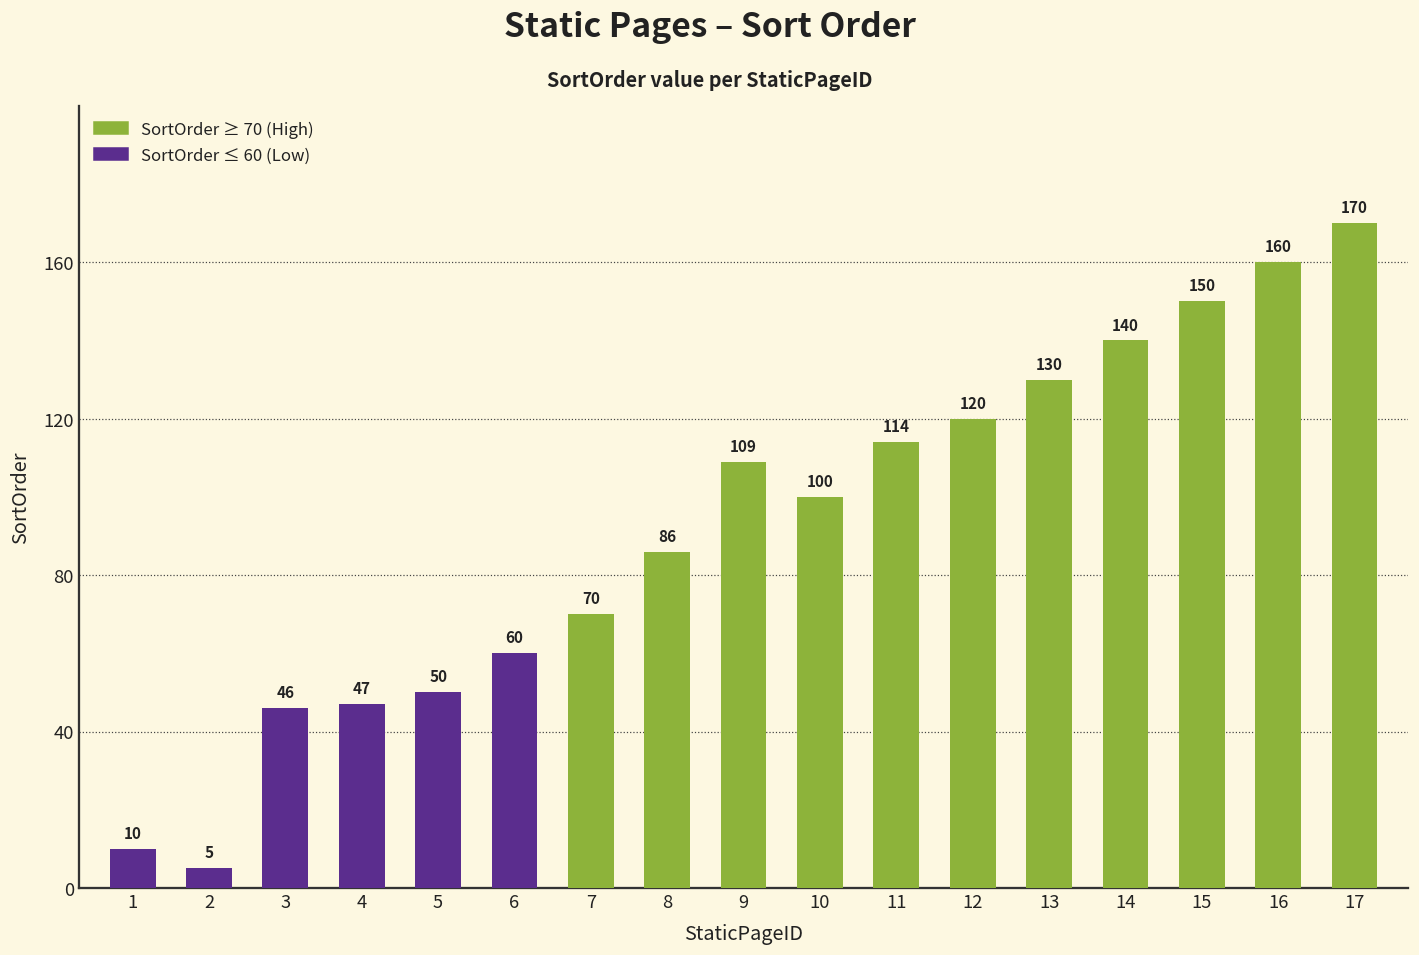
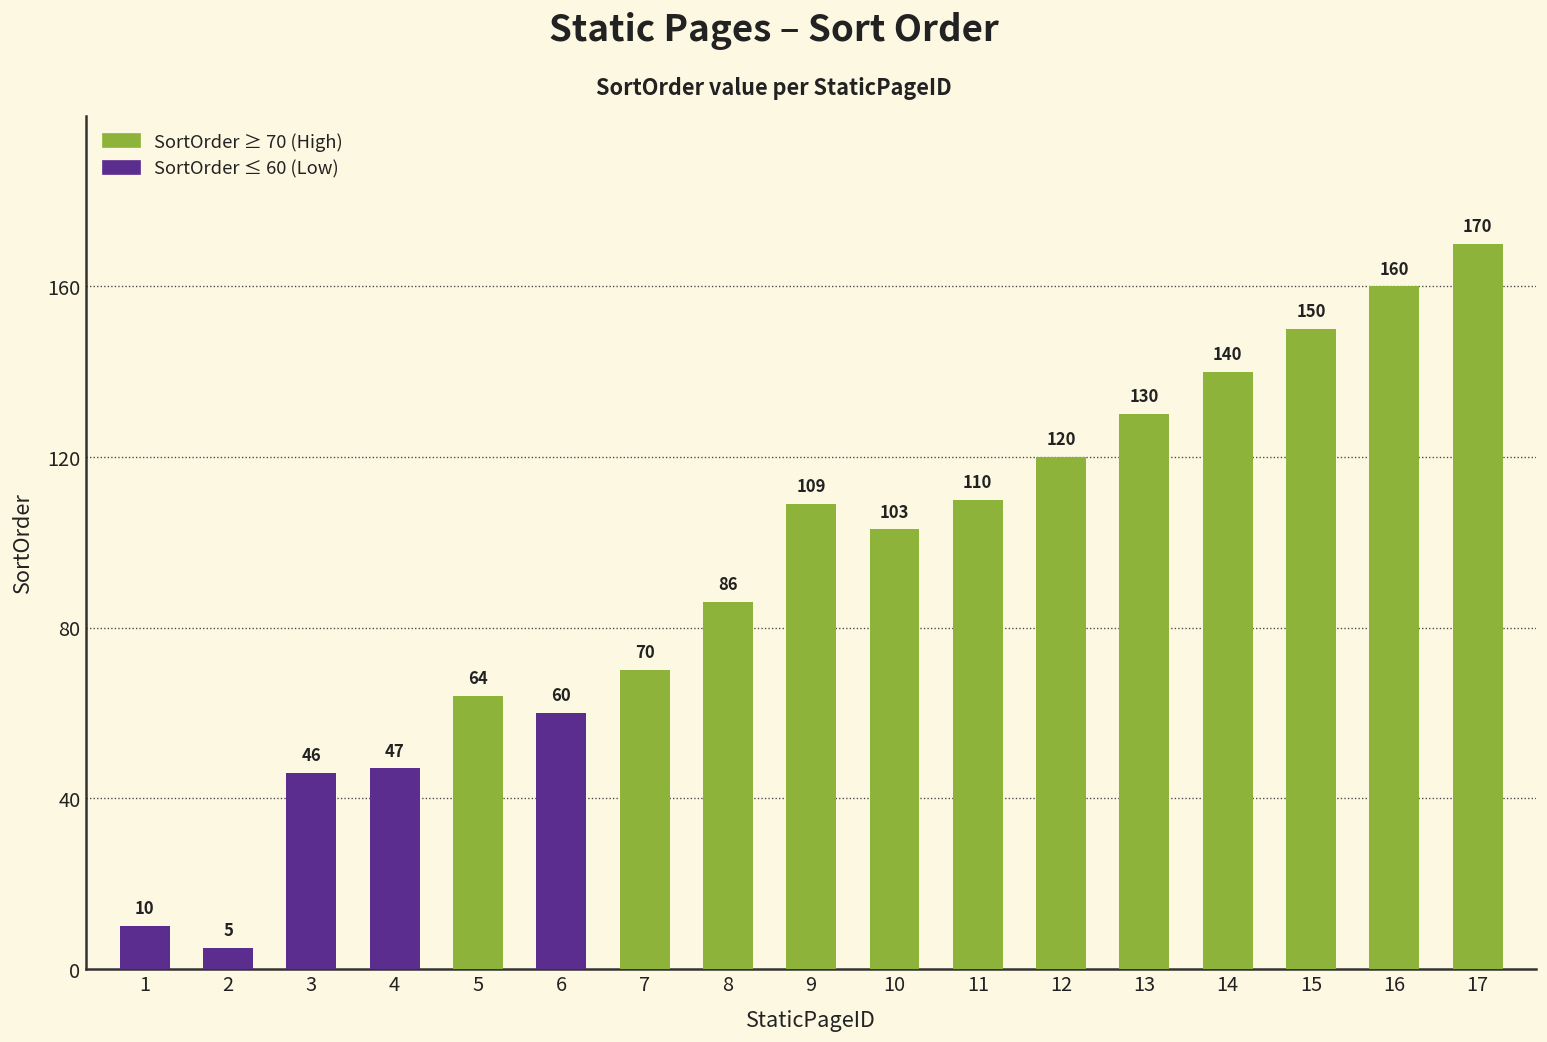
5: 50 -> 64
10: 100 -> 103
11: 114 -> 110
